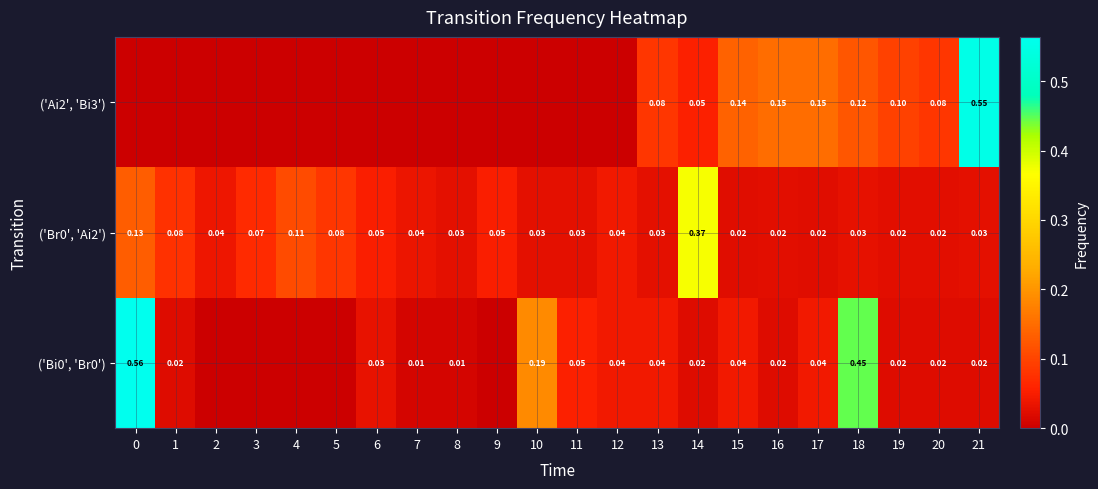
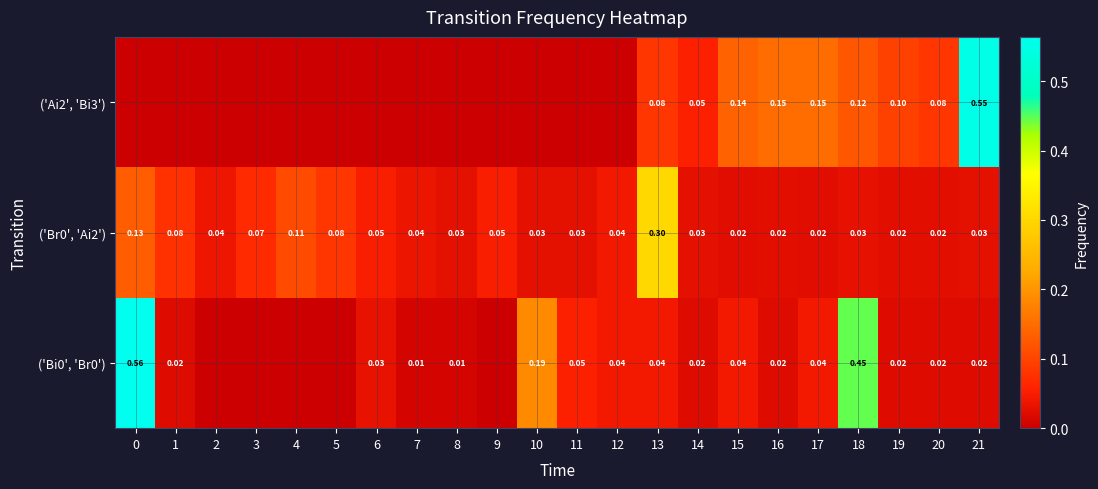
('Br0', 'Ai2'), 13: 0.03 -> 0.30
('Br0', 'Ai2'), 14: 0.37 -> 0.03
